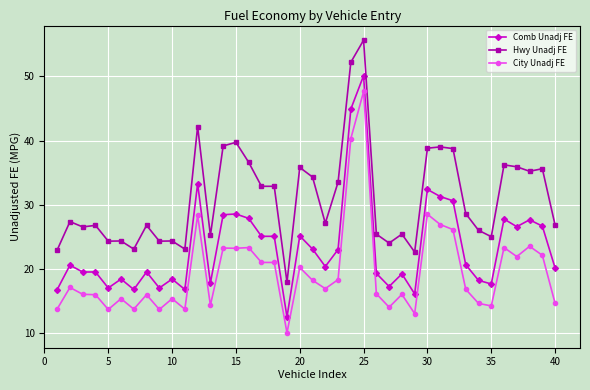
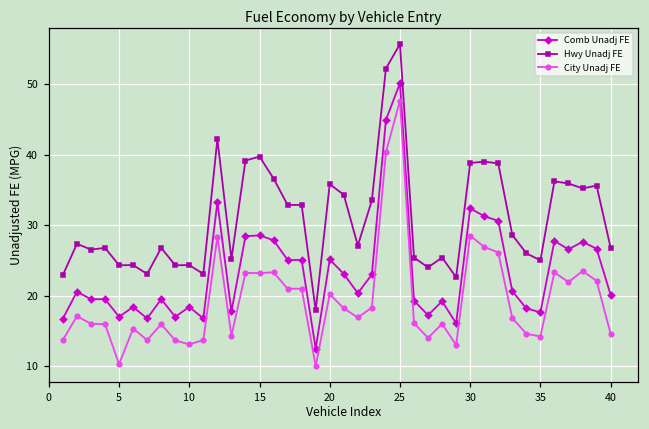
City Unadj FE, 5: 14 -> 10
City Unadj FE, 10: 15 -> 13
